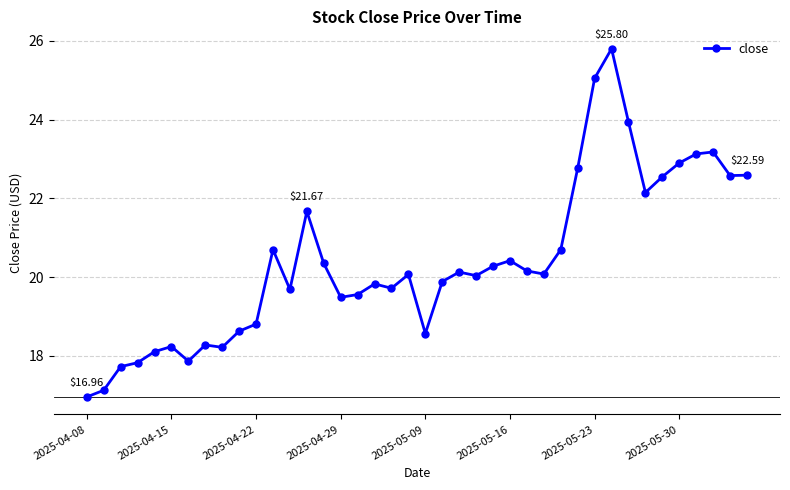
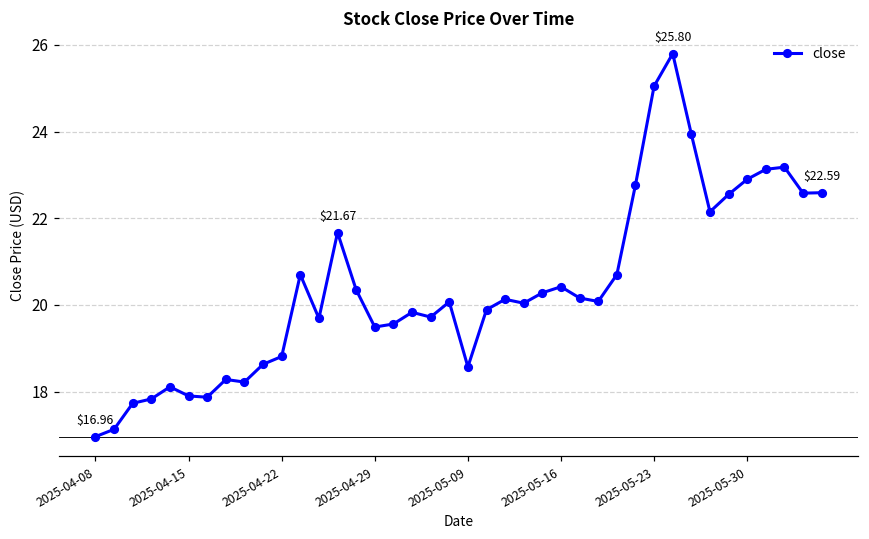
2025-04-15: 18.2 -> 17.9
